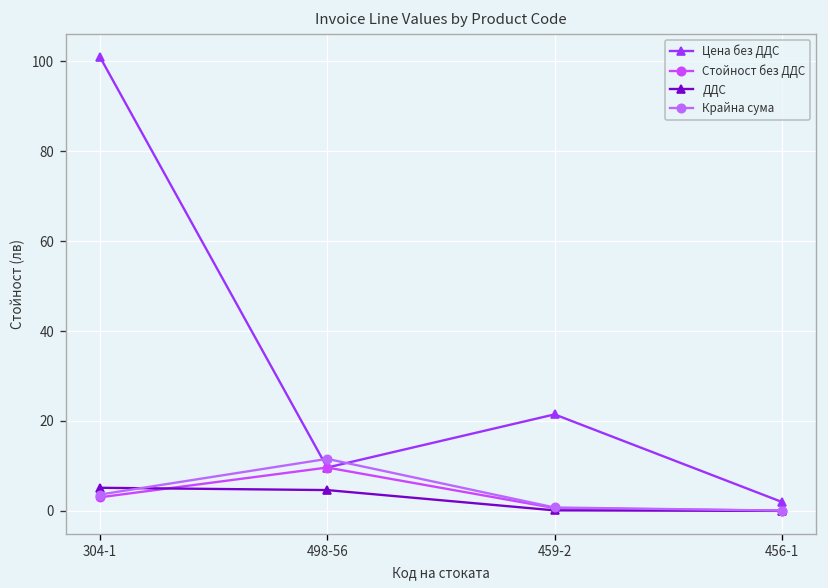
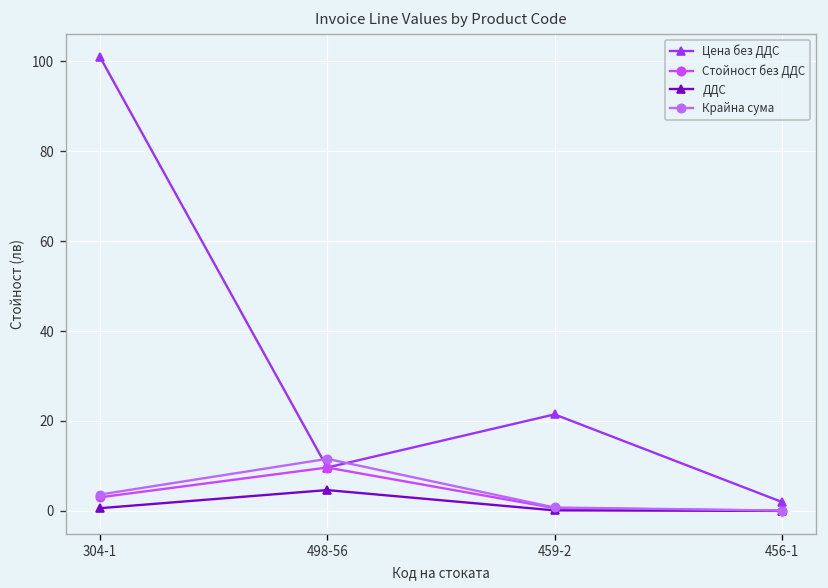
ДДС, 304-1: 5 -> 1
